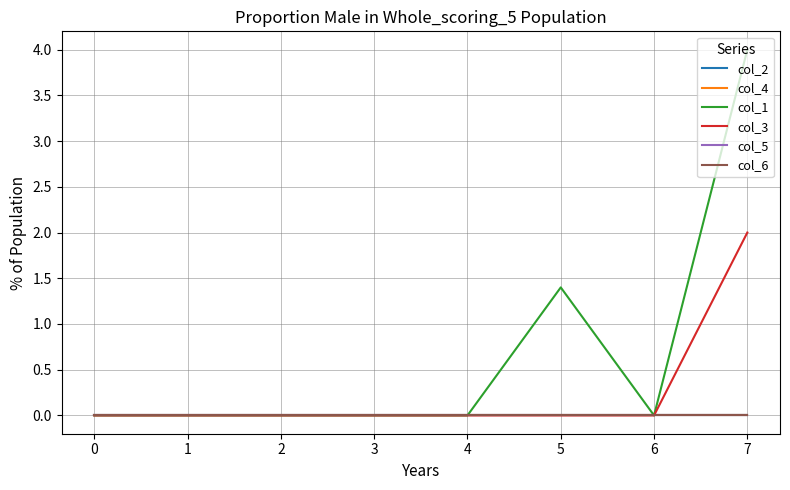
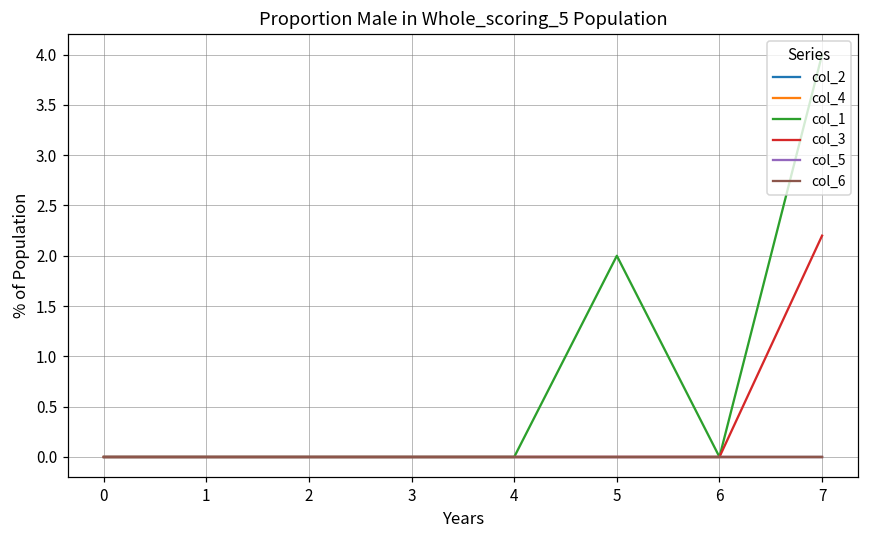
col_1, 5: 1.4 -> 2.0
col_3, 7: 2.0 -> 2.2
